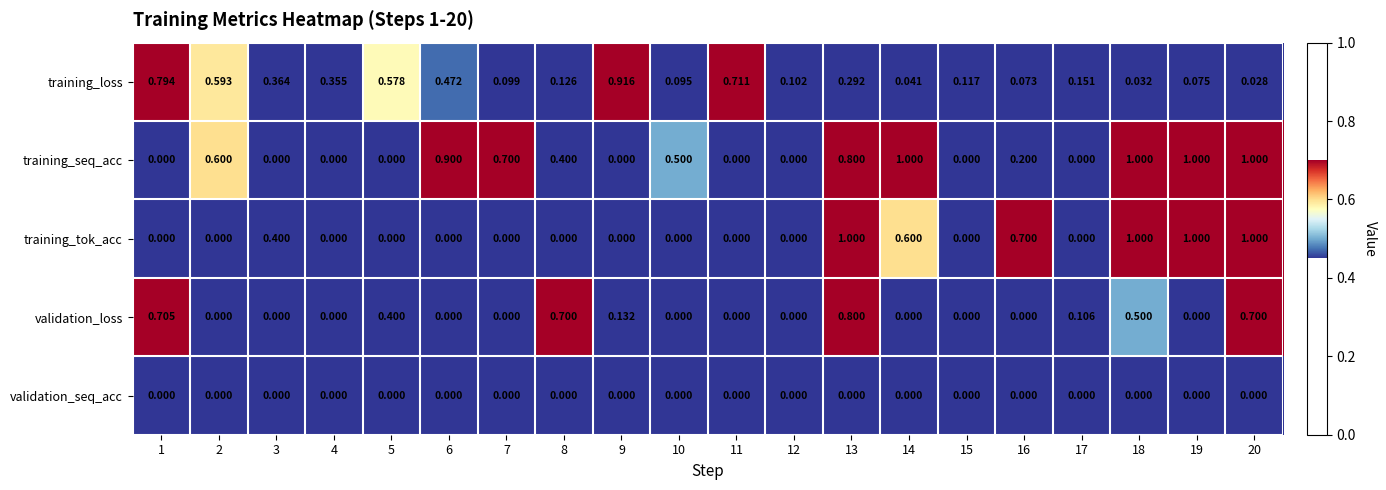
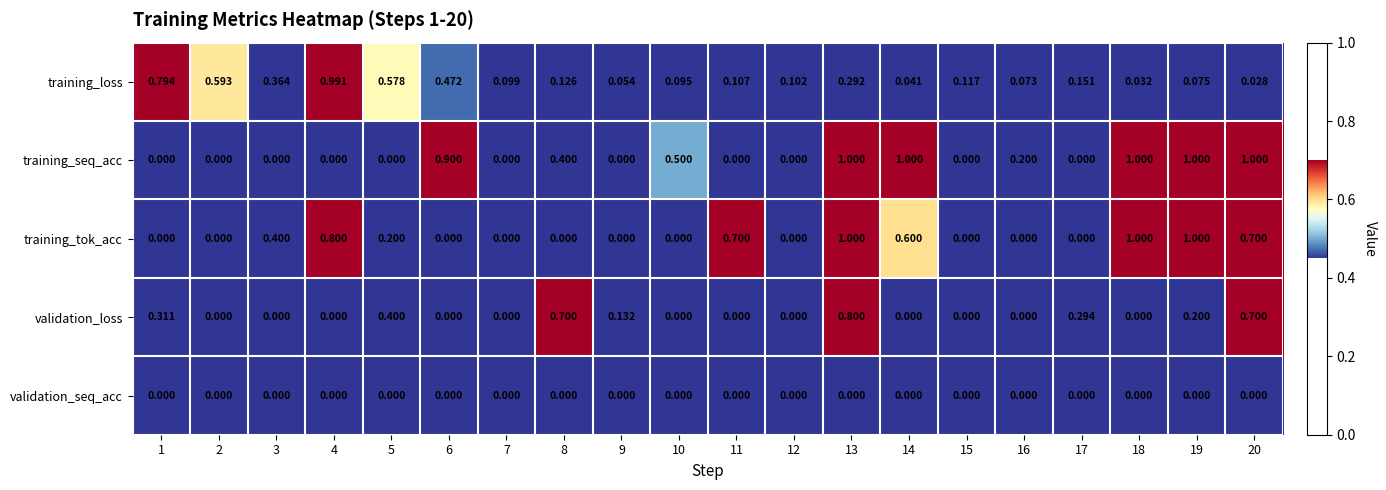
training_loss, 4: 0.355 -> 0.991
training_loss, 9: 0.916 -> 0.054
training_loss, 11: 0.711 -> 0.107
training_seq_acc, 2: 0.600 -> 0.000
training_seq_acc, 7: 0.700 -> 0.000
training_seq_acc, 13: 0.800 -> 1.000
training_tok_acc, 4: 0.000 -> 0.800
training_tok_acc, 5: 0.000 -> 0.200
training_tok_acc, 11: 0.000 -> 0.700
training_tok_acc, 16: 0.700 -> 0.000
training_tok_acc, 20: 1.000 -> 0.700
validation_loss, 1: 0.705 -> 0.311
validation_loss, 17: 0.106 -> 0.294
validation_loss, 18: 0.500 -> 0.000
validation_loss, 19: 0.000 -> 0.200
